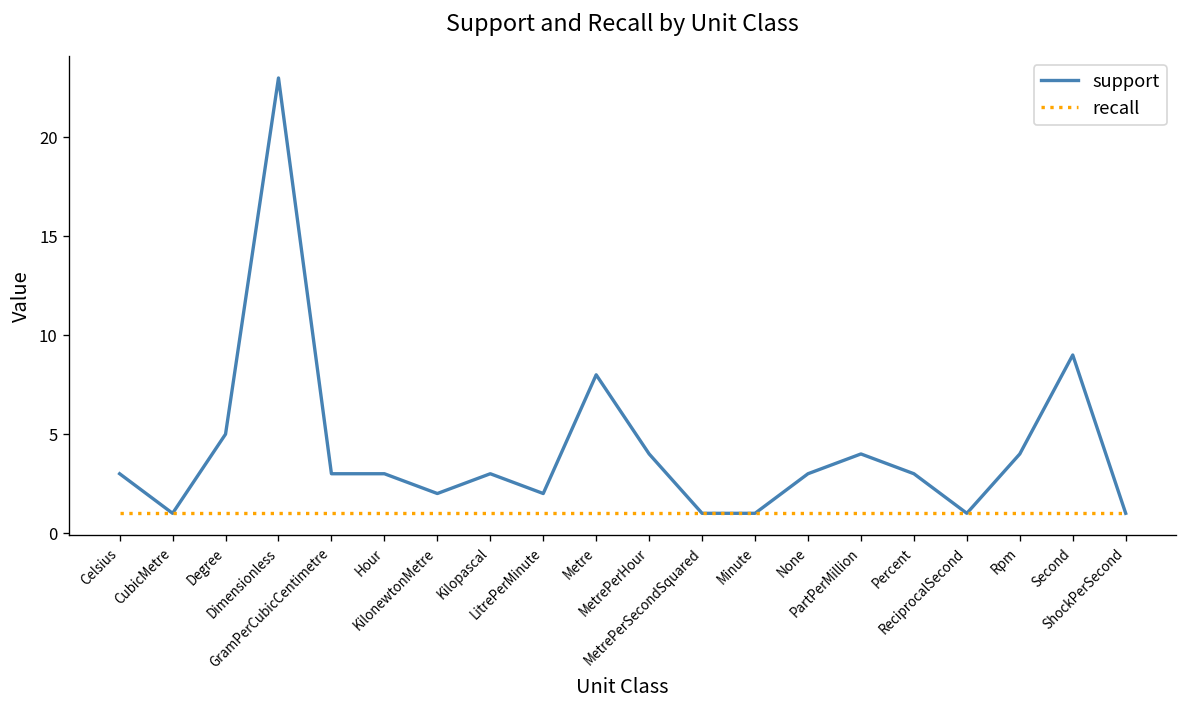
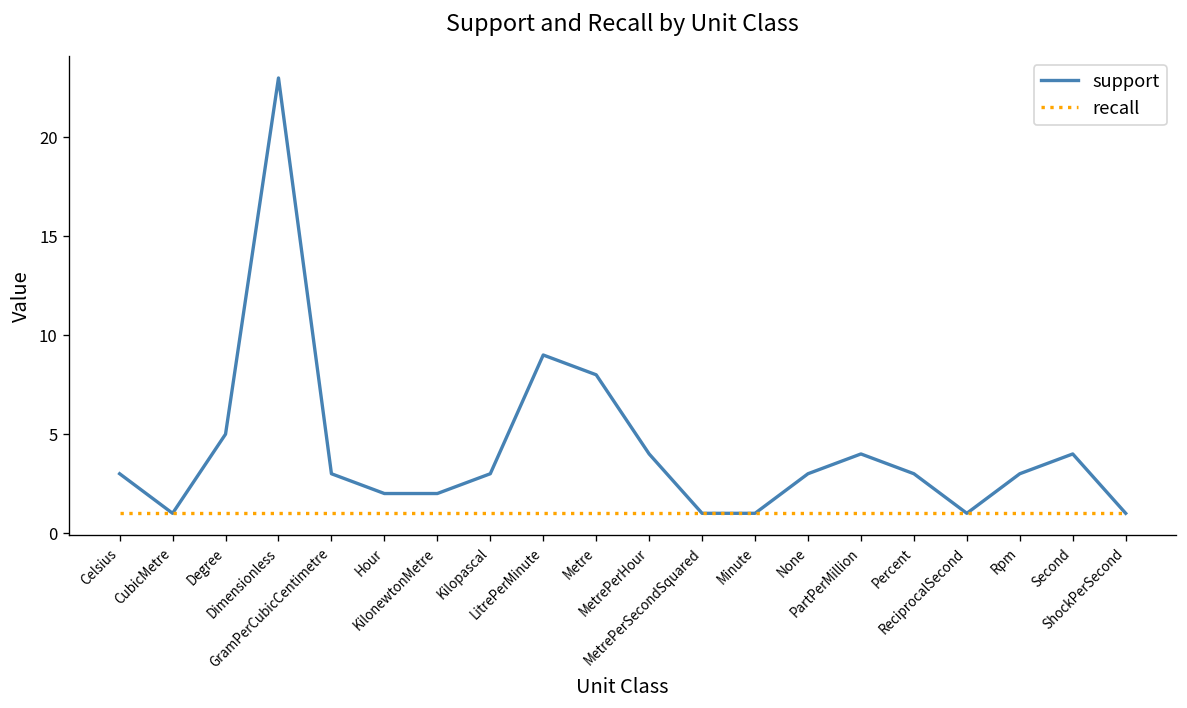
support, Hour: 3 -> 2
support, LitrePerMinute: 2 -> 9
support, Rpm: 4 -> 3
support, Second: 9 -> 4
